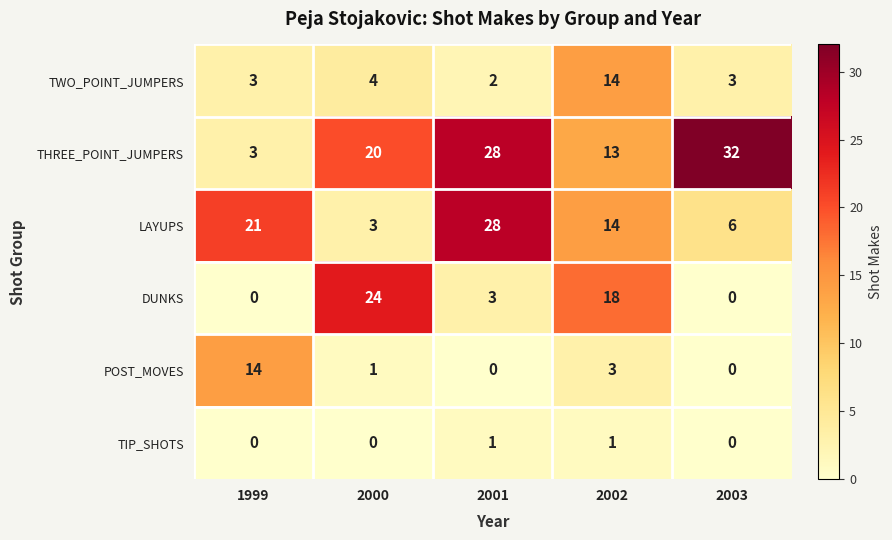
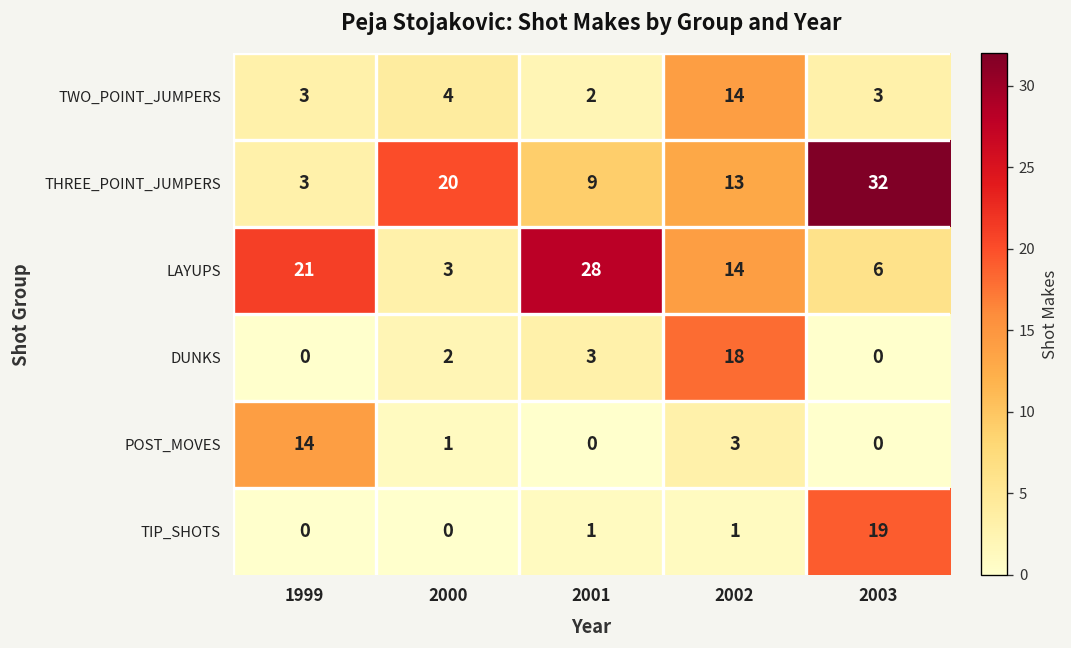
THREE_POINT_JUMPERS, 2001: 28 -> 9
DUNKS, 2000: 24 -> 2
TIP_SHOTS, 2003: 0 -> 19
